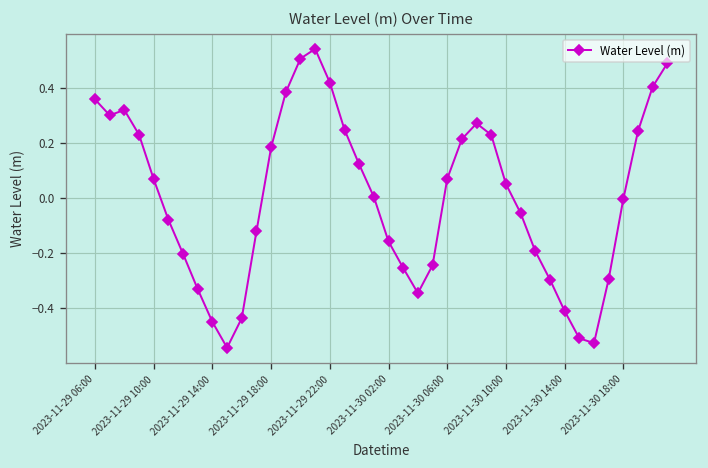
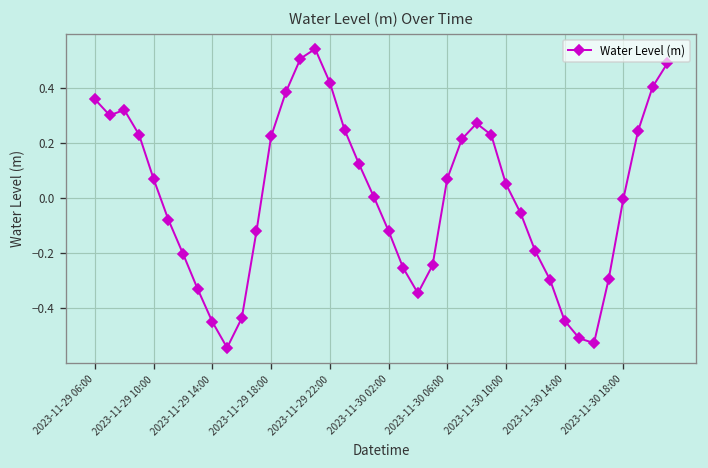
2023-11-29 18:00: 0.18 -> 0.22
2023-11-30 02:00: -0.16 -> -0.12
2023-11-30 14:00: -0.41 -> -0.45
